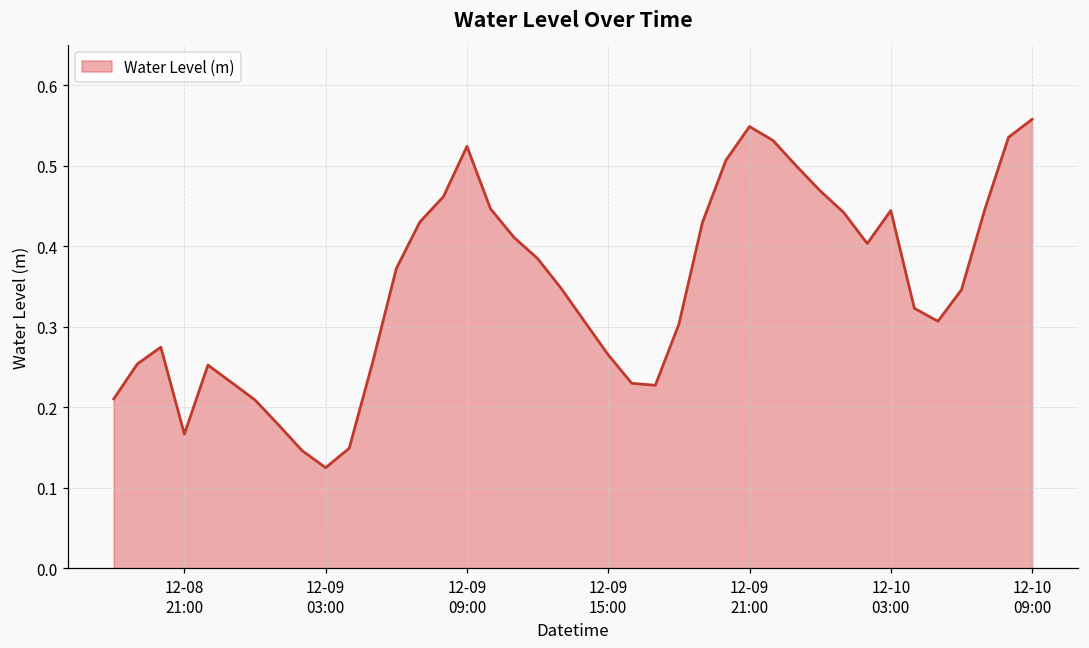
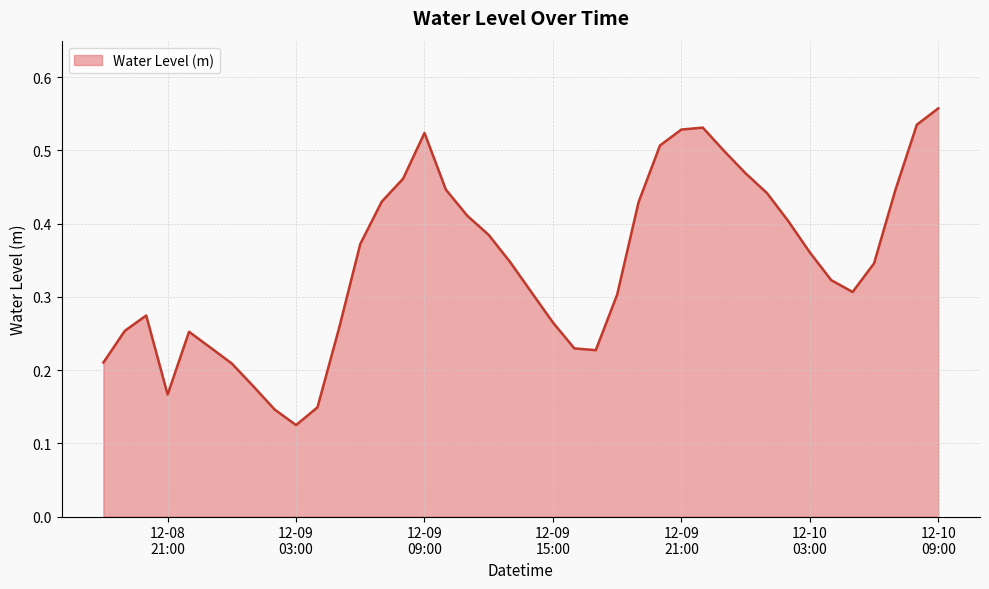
12-09 21:00: 0.55 -> 0.53
12-10 03:00: 0.44 -> 0.36
